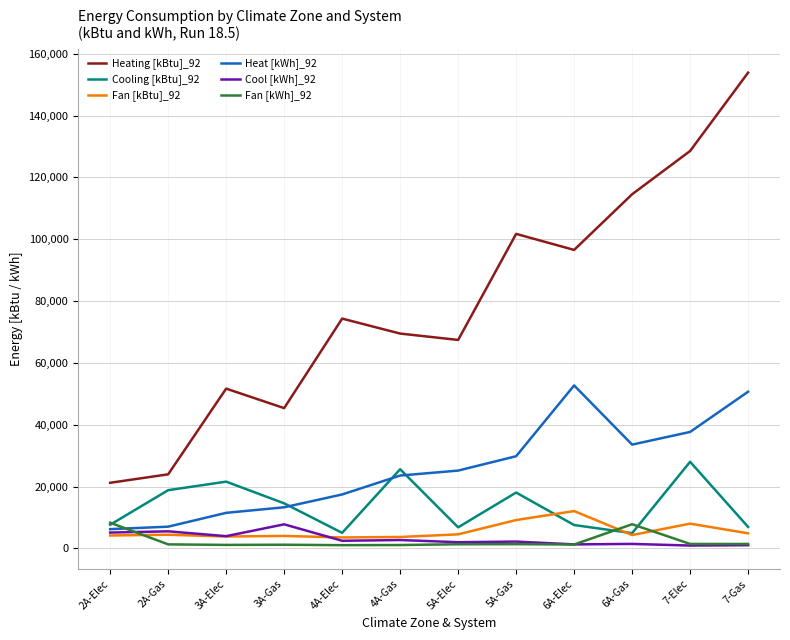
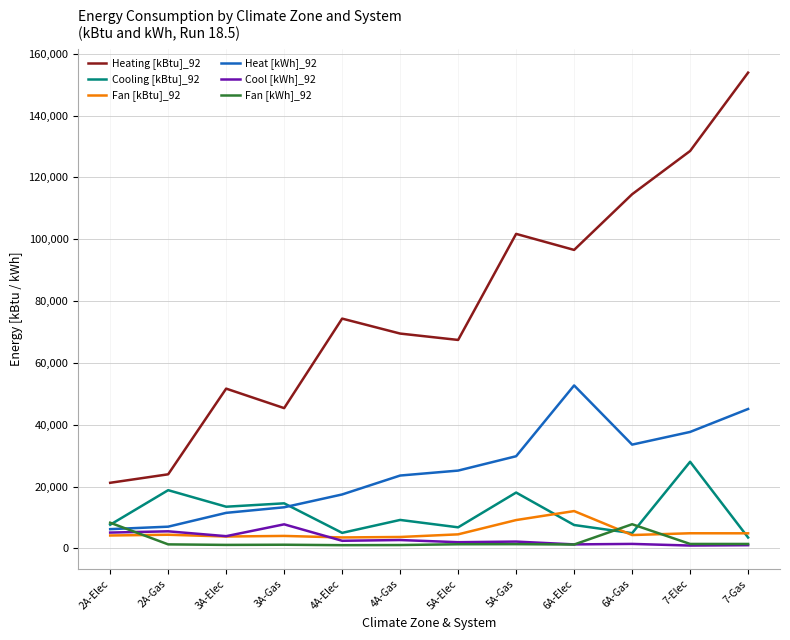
Cooling [kBtu]_92, 3A-Elec: 22,000 -> 13,000
Cooling [kBtu]_92, 4A-Gas: 26,000 -> 9,000
Fan [kBtu]_92, 7-Elec: 8,000 -> 5,000
Cooling [kBtu]_92, 7-Gas: 7,000 -> 4,000
Heat [kWh]_92, 7-Gas: 51,000 -> 45,000
